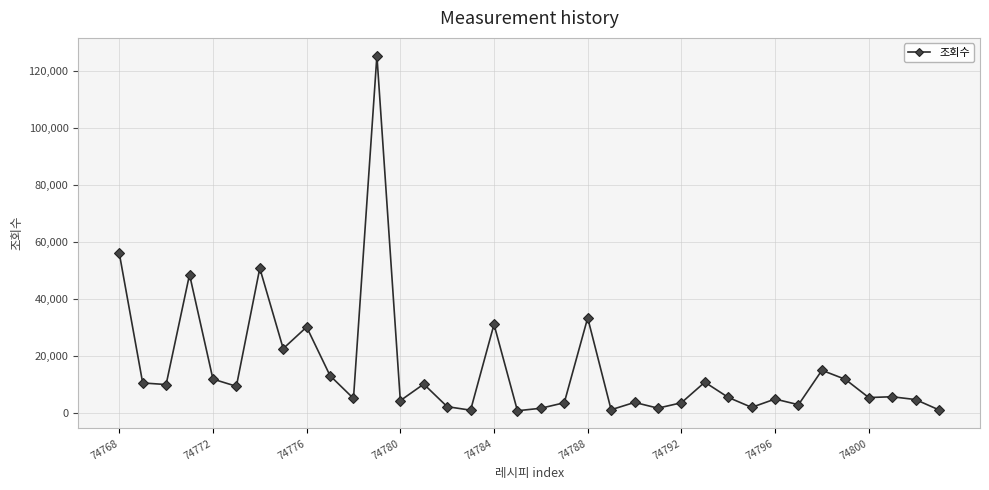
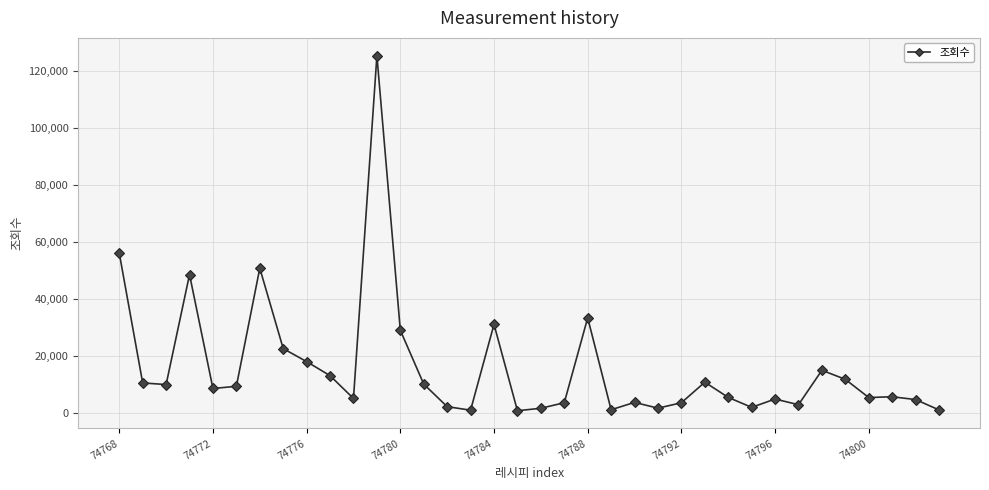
74772: 12,000 -> 8,000
74776: 30,000 -> 18,000
74780: 4,000 -> 29,000
